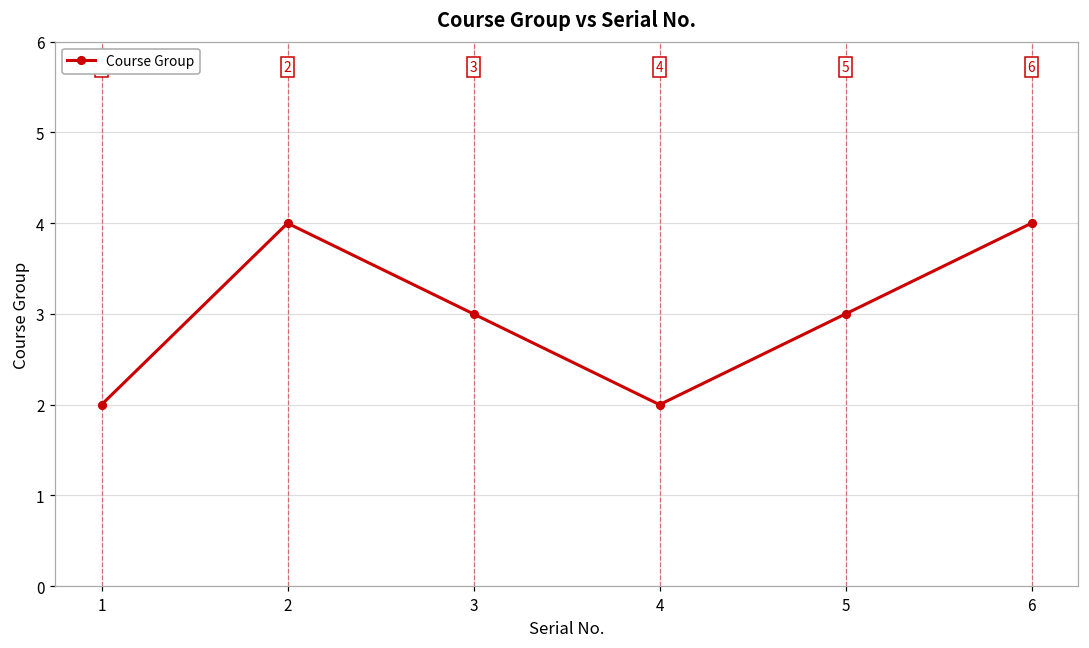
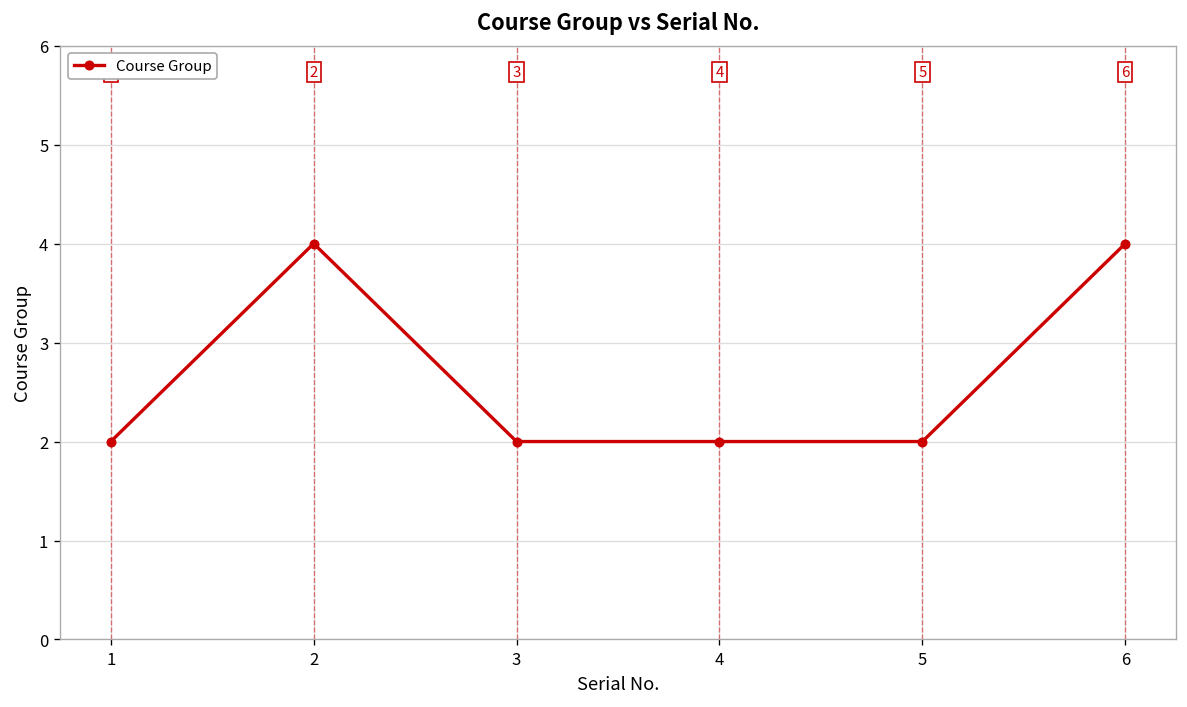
3: 3 -> 2
5: 3 -> 2
